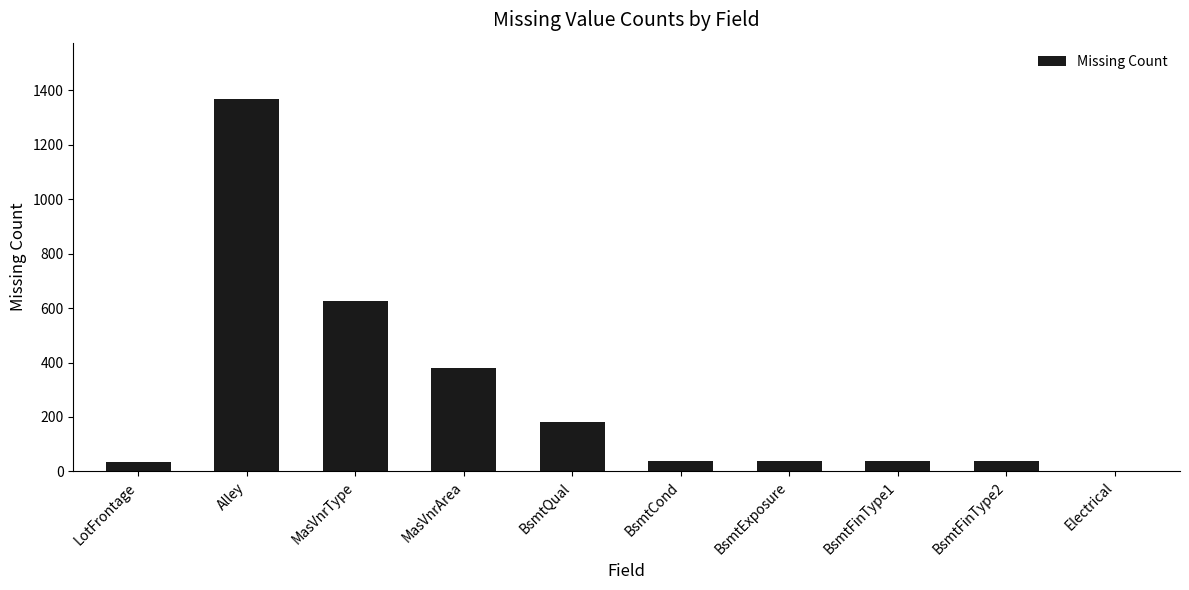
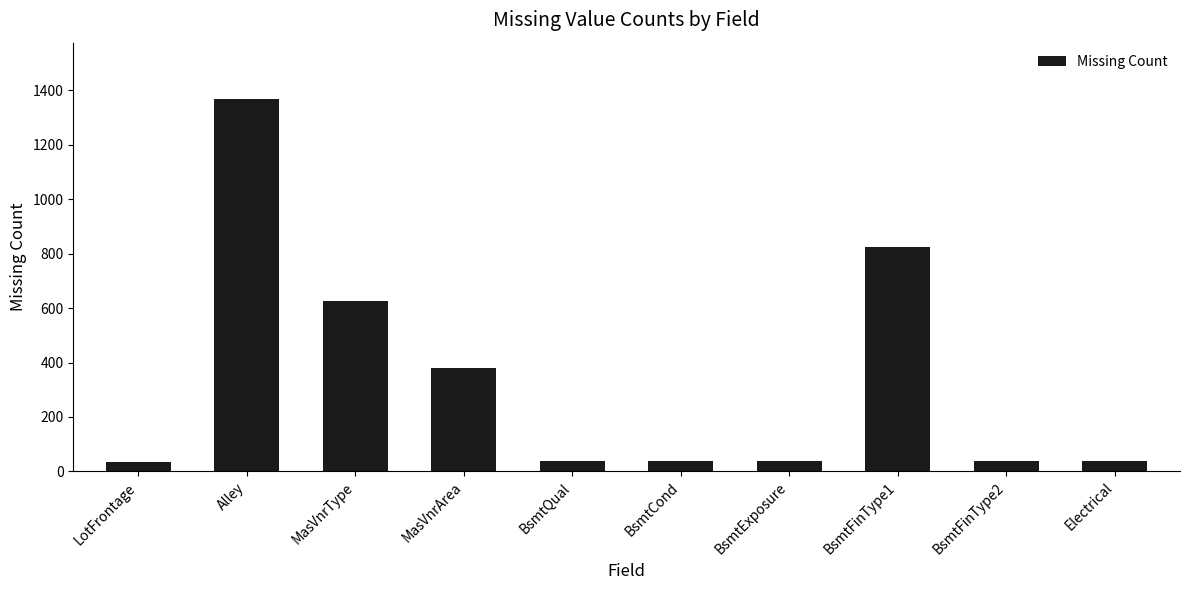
BsmtQual: 180 -> 40
BsmtFinType1: 40 -> 820
Electrical: 0 -> 40
